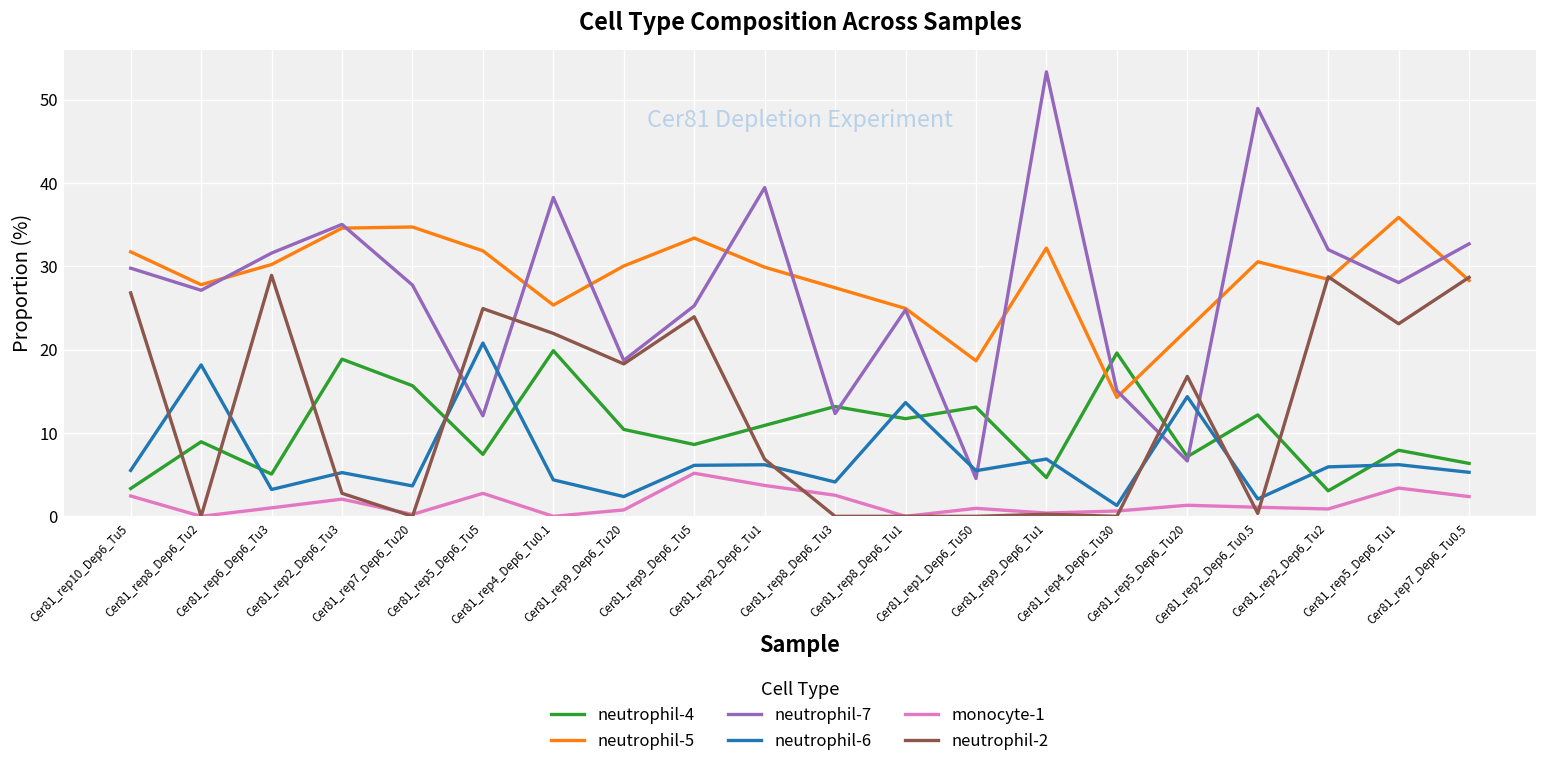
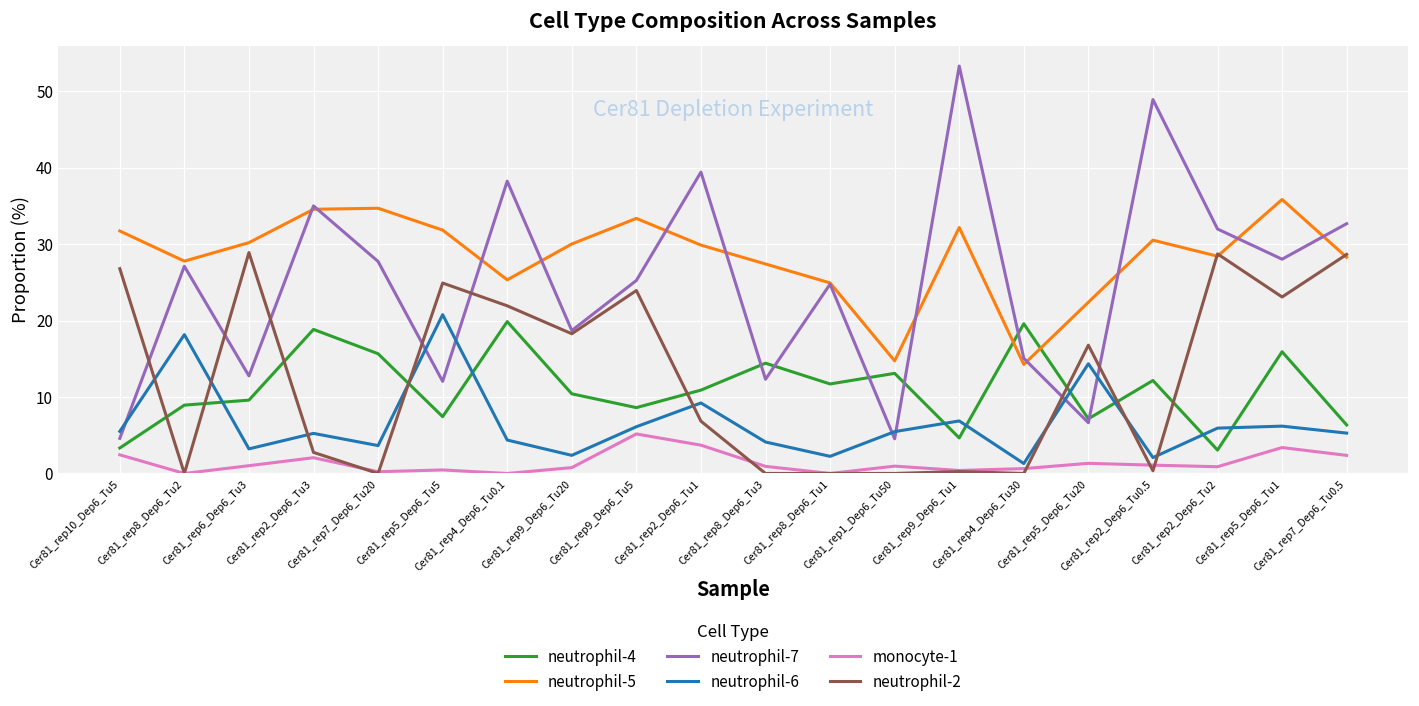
neutrophil-7, Cer81_rep10_Dep6_Tu5: 30 -> 5
neutrophil-4, Cer81_rep6_Dep6_Tu3: 5 -> 10
neutrophil-7, Cer81_rep6_Dep6_Tu3: 32 -> 13
monocyte-1, Cer81_rep5_Dep6_Tu5: 3 -> 0
neutrophil-6, Cer81_rep2_Dep6_Tu1: 6 -> 9
neutrophil-4, Cer81_rep8_Dep6_Tu3: 13 -> 14
monocyte-1, Cer81_rep8_Dep6_Tu3: 3 -> 1
neutrophil-6, Cer81_rep8_Dep6_Tu1: 14 -> 2
neutrophil-5, Cer81_rep1_Dep6_Tu50: 19 -> 15
neutrophil-4, Cer81_rep5_Dep6_Tu1: 8 -> 16
